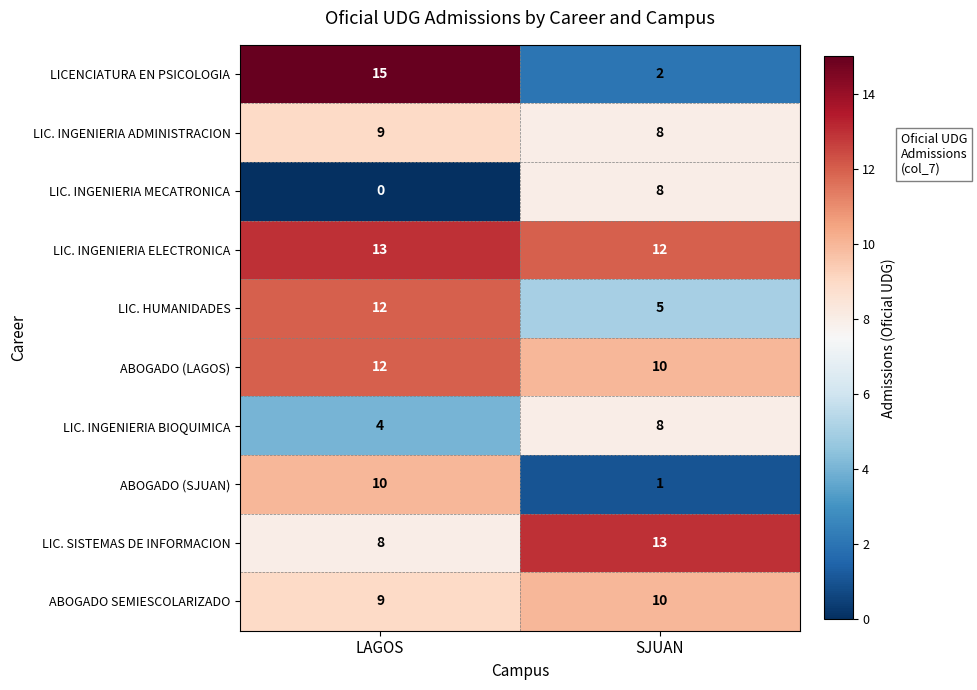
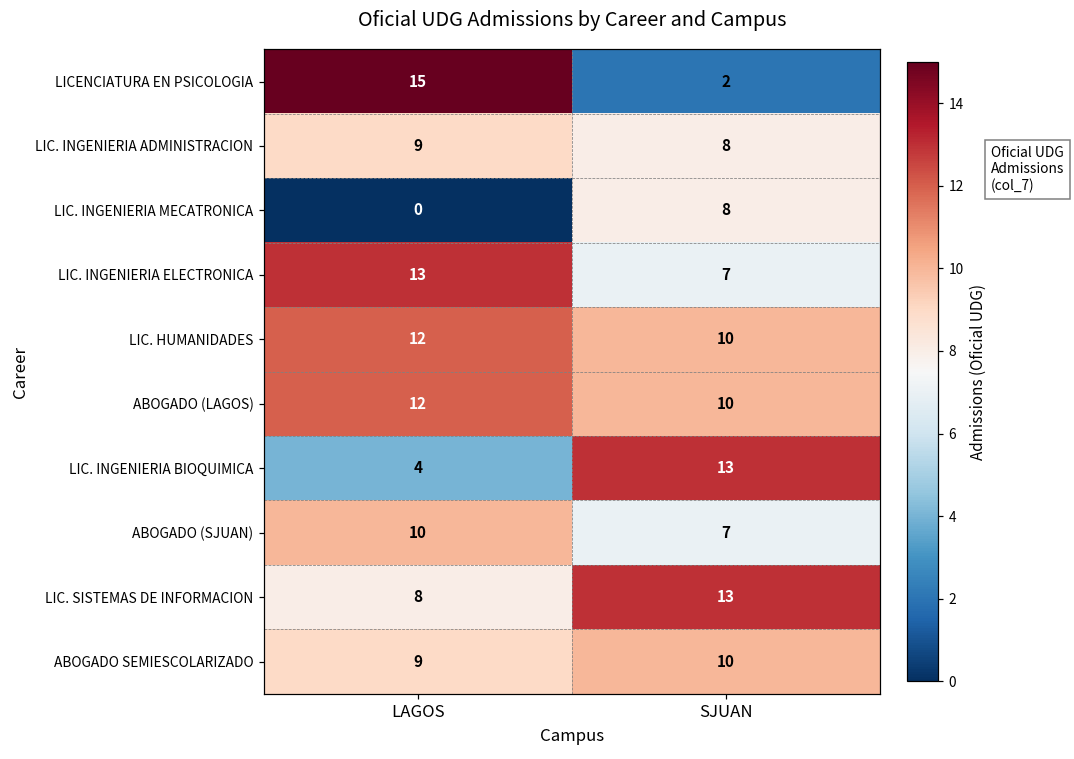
LIC. INGENIERIA ELECTRONICA, SJUAN: 12 -> 7
LIC. HUMANIDADES, SJUAN: 5 -> 10
LIC. INGENIERIA BIOQUIMICA, SJUAN: 8 -> 13
ABOGADO (SJUAN), SJUAN: 1 -> 7
